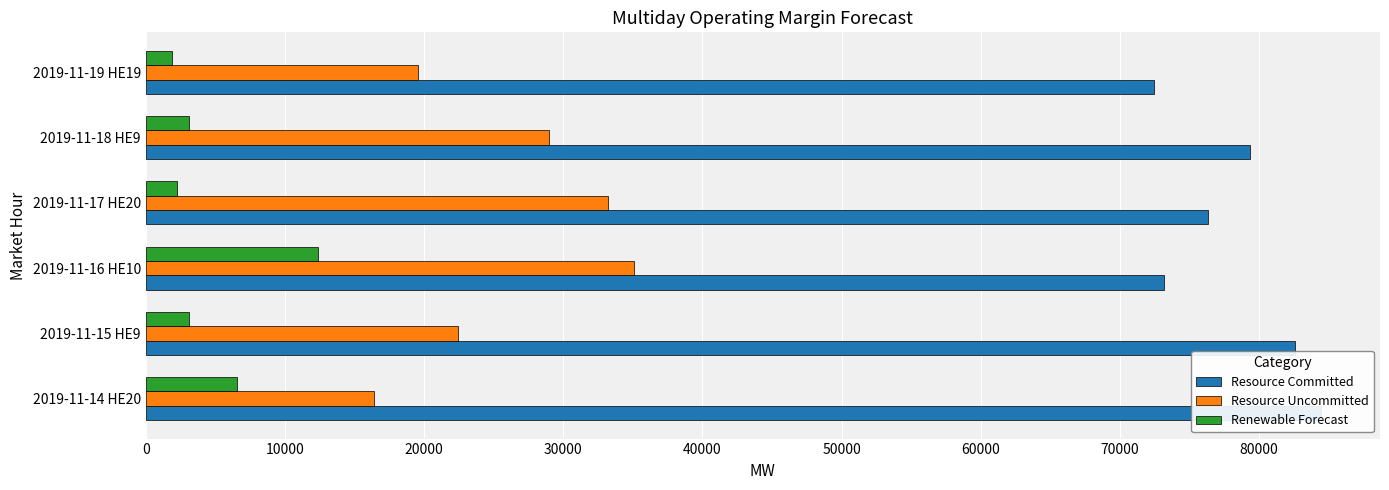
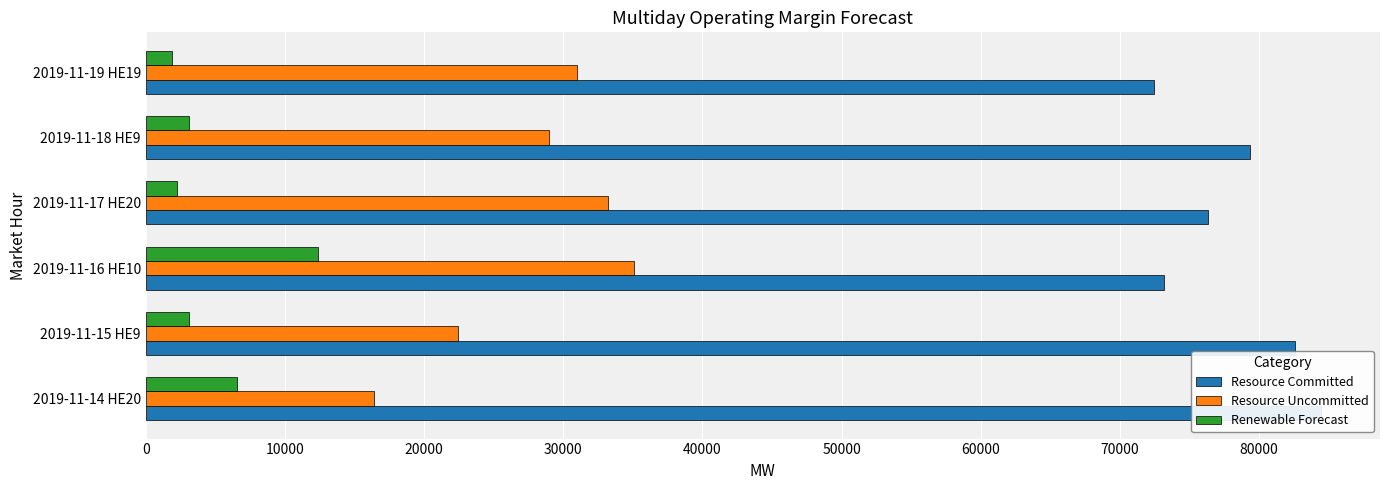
Resource Uncommitted, 2019-11-19 HE19: 19600 -> 31000
